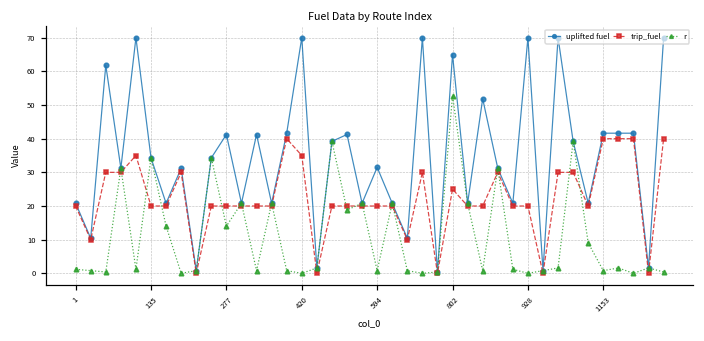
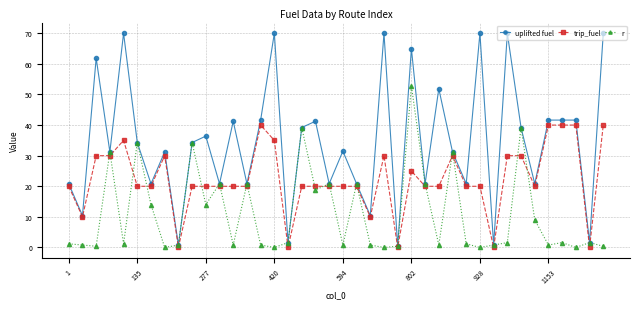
uplifted fuel, 277: 41 -> 36
